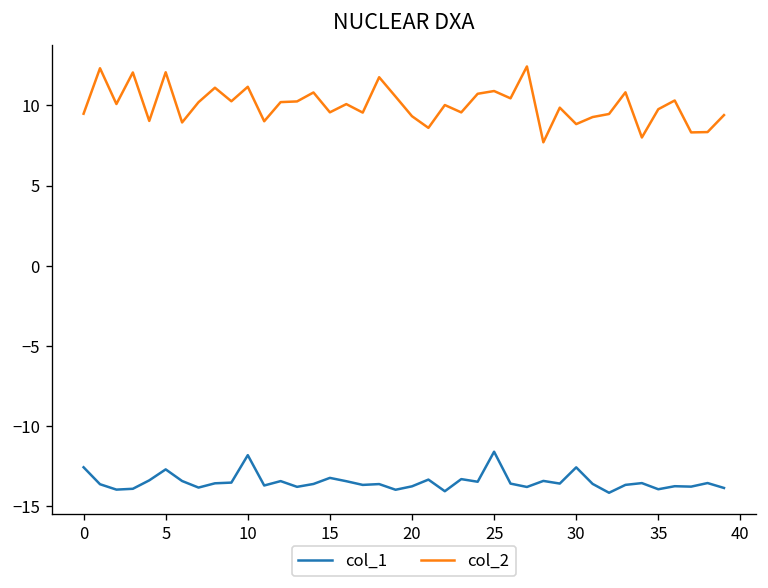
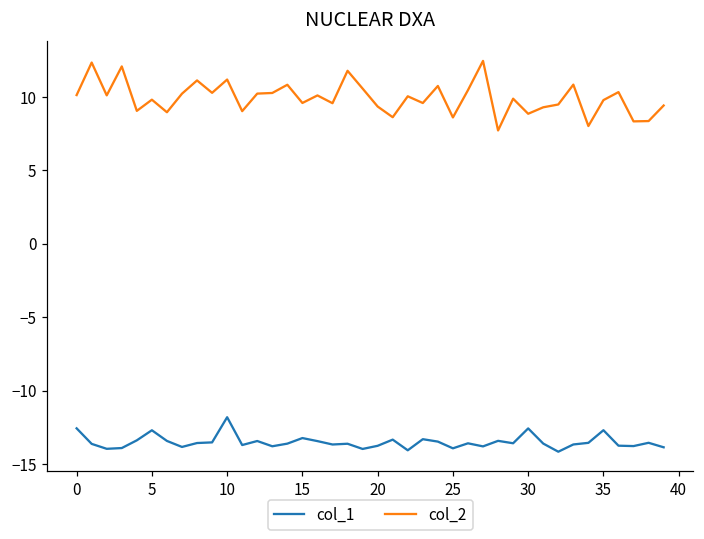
col_2, 0: 9.5 -> 10.1
col_2, 5: 12.1 -> 9.8
col_1, 25: -11.6 -> -13.9
col_2, 25: 10.9 -> 8.6
col_1, 35: -13.9 -> -12.7
